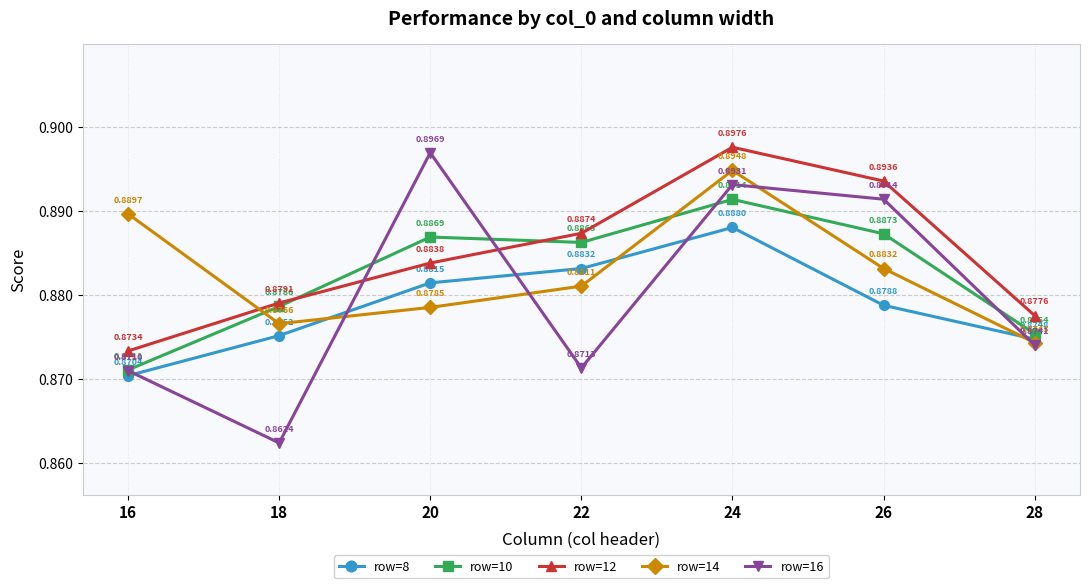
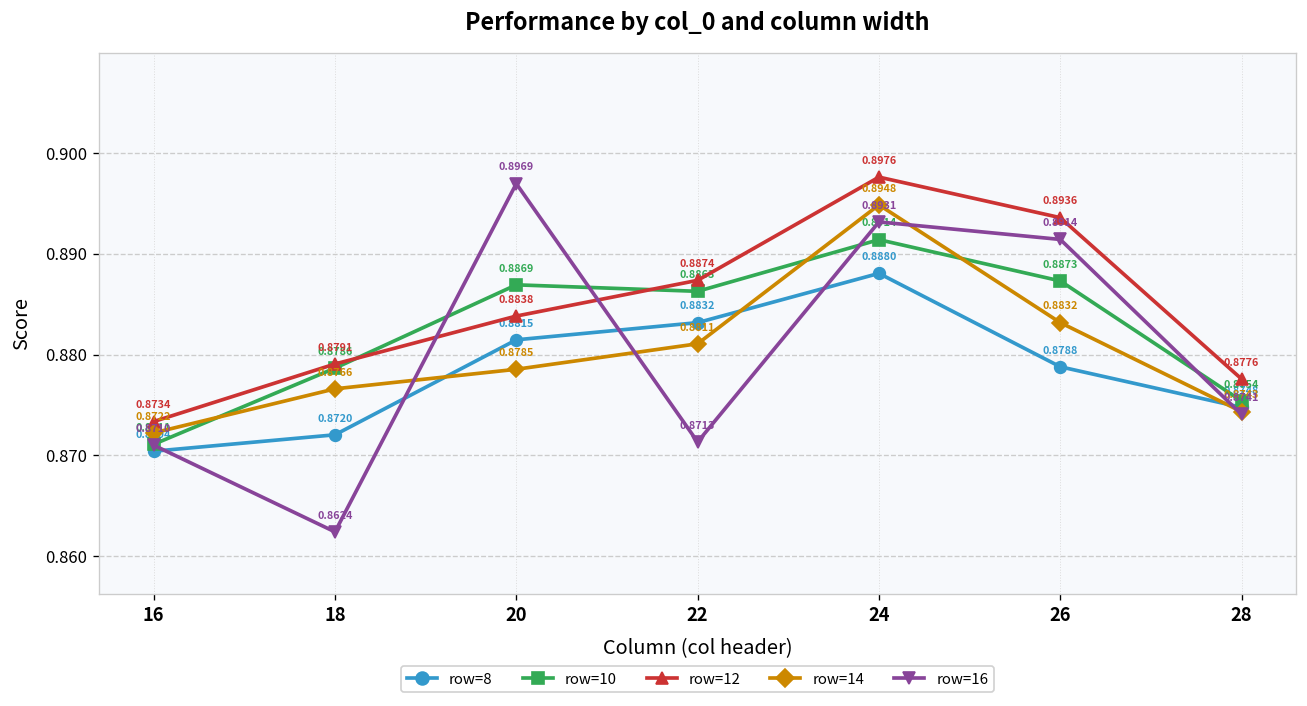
row=14, 16: 0.8897 -> 0.8722
row=8, 18: 0.8752 -> 0.8720
